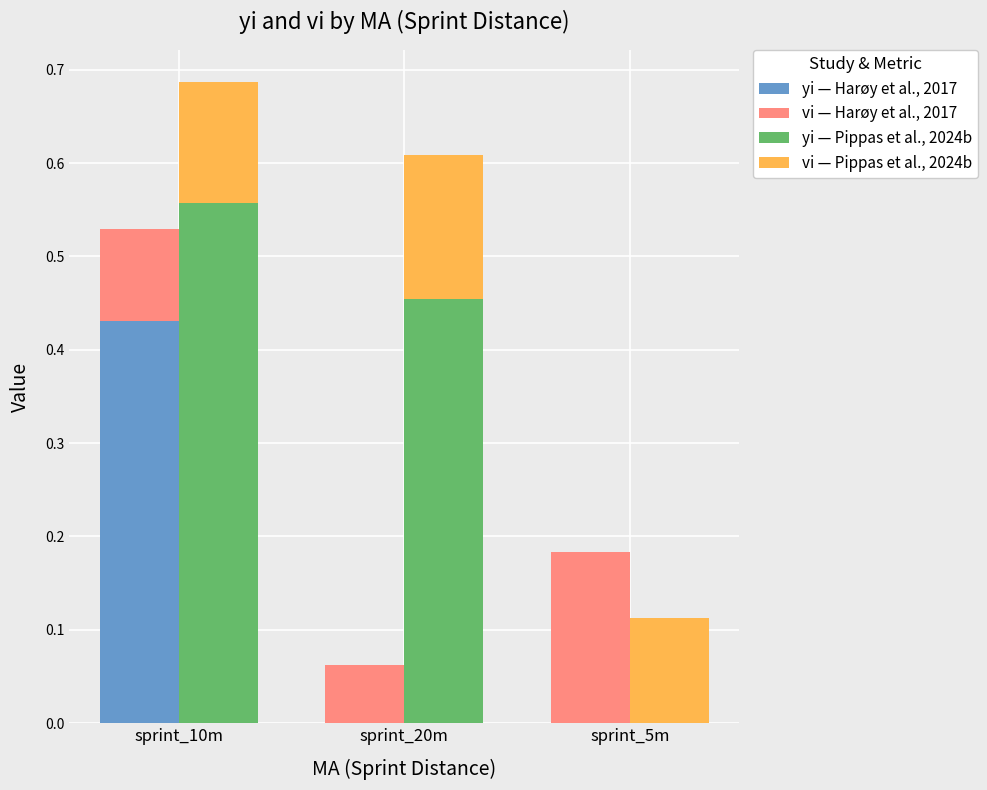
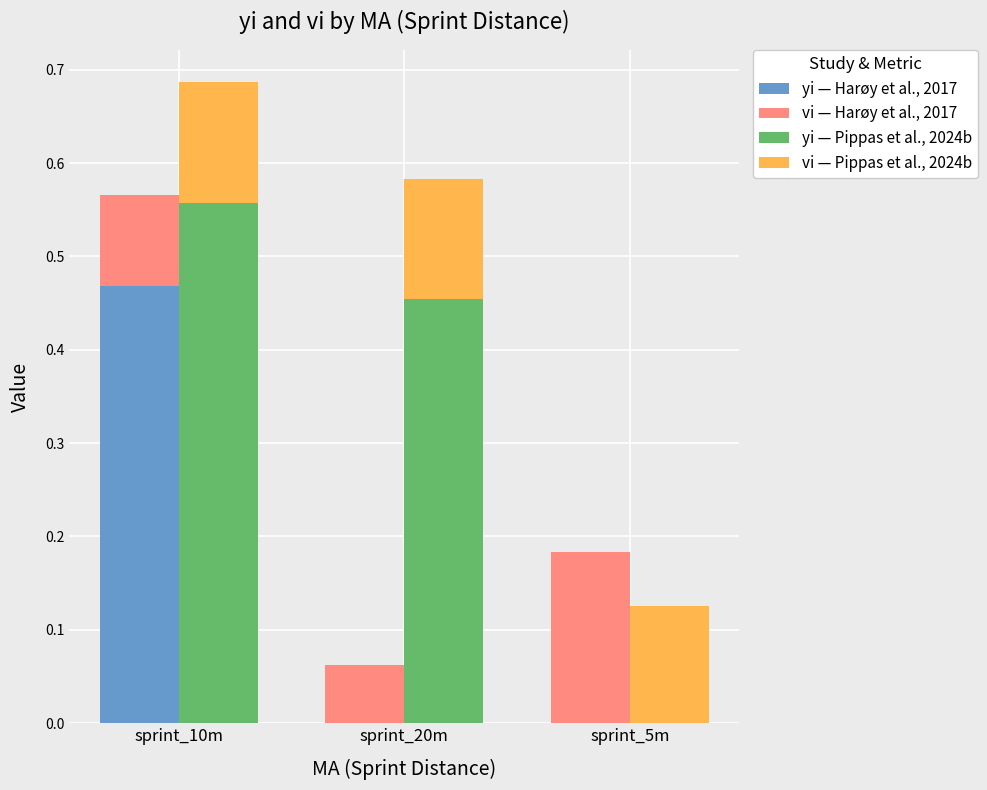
yi — Harøy et al., 2017, sprint_10m: 0.43 -> 0.47
vi — Pippas et al., 2024b, sprint_20m: 0.15 -> 0.13
vi — Pippas et al., 2024b, sprint_5m: 0.11 -> 0.13
